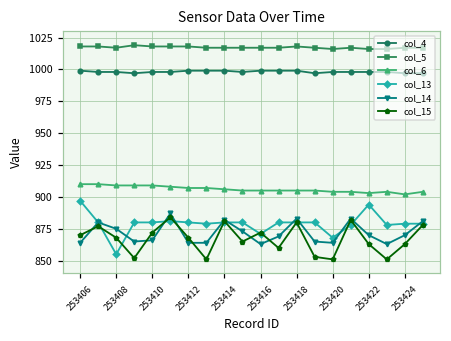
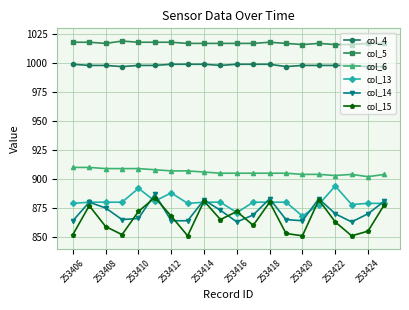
col_13, 253406: 897 -> 879
col_15, 253406: 870 -> 852
col_13, 253408: 855 -> 880
col_15, 253408: 868 -> 859
col_13, 253410: 880 -> 892
col_13, 253412: 880 -> 888
col_15, 253424: 863 -> 855
